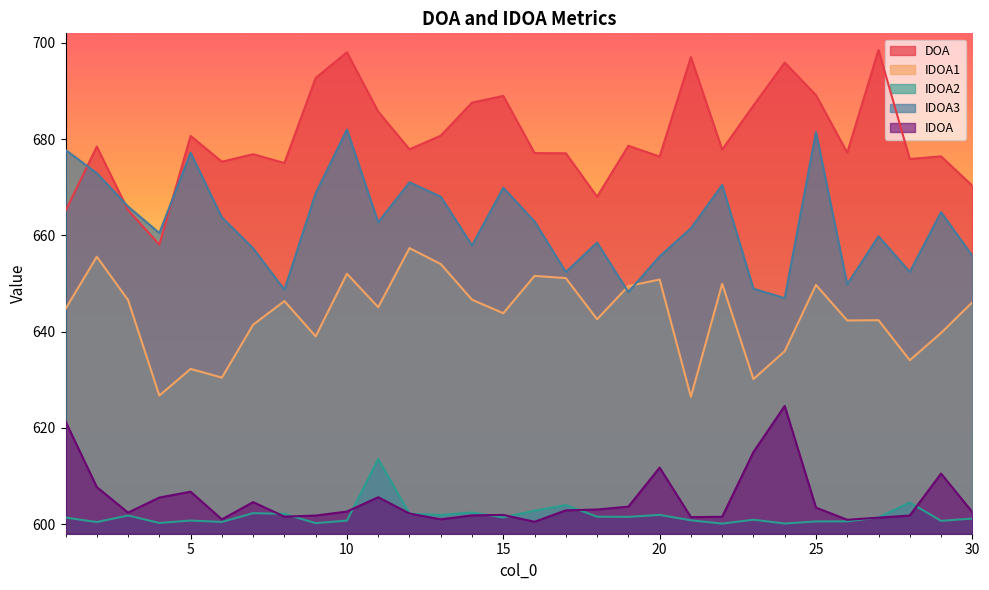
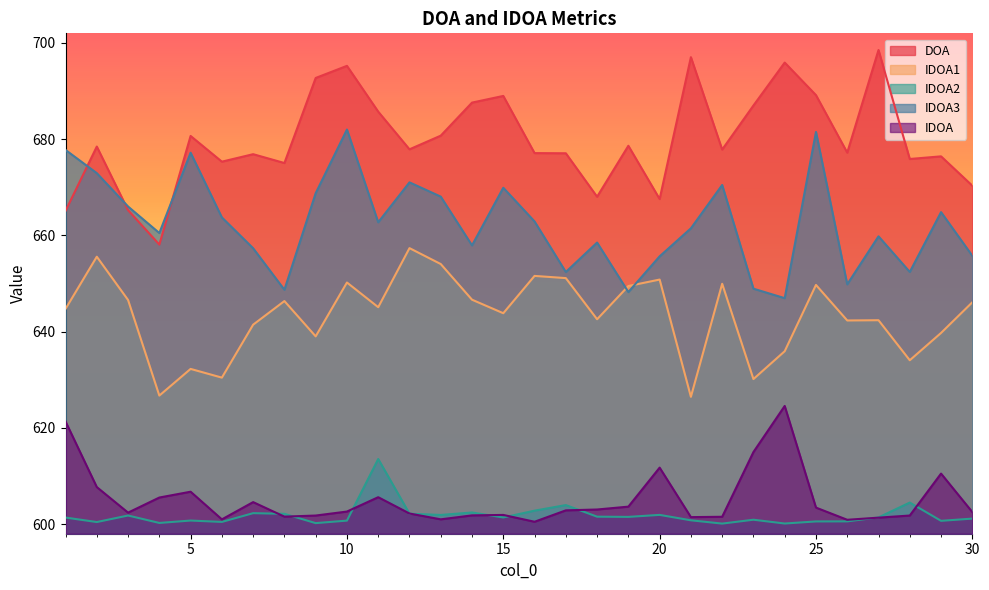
DOA, 10: 698 -> 695
IDOA1, 10: 652 -> 650
DOA, 20: 676 -> 668
